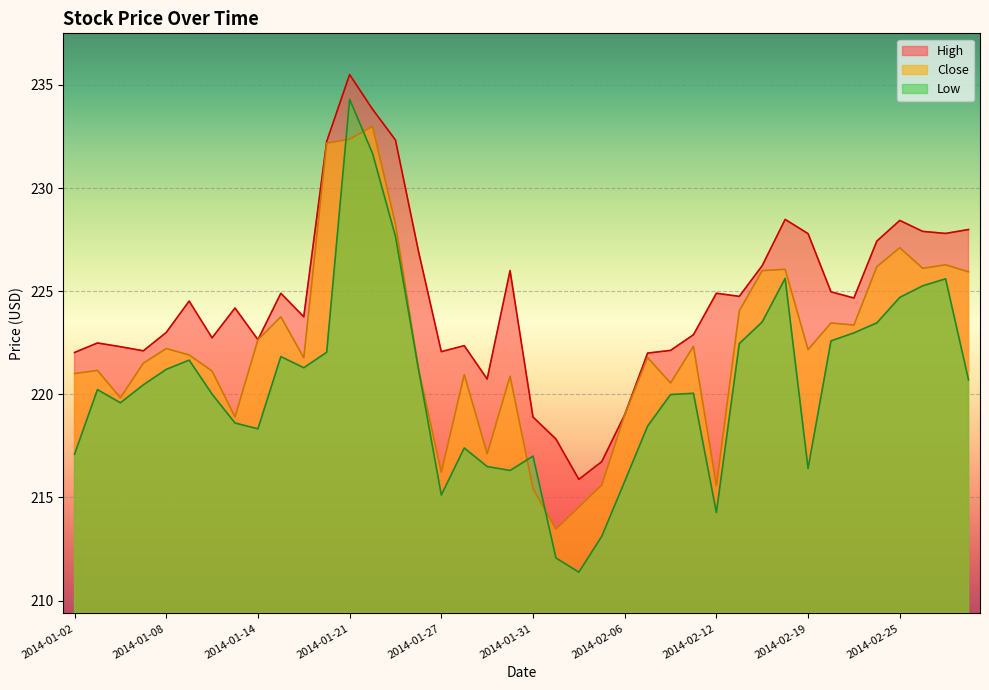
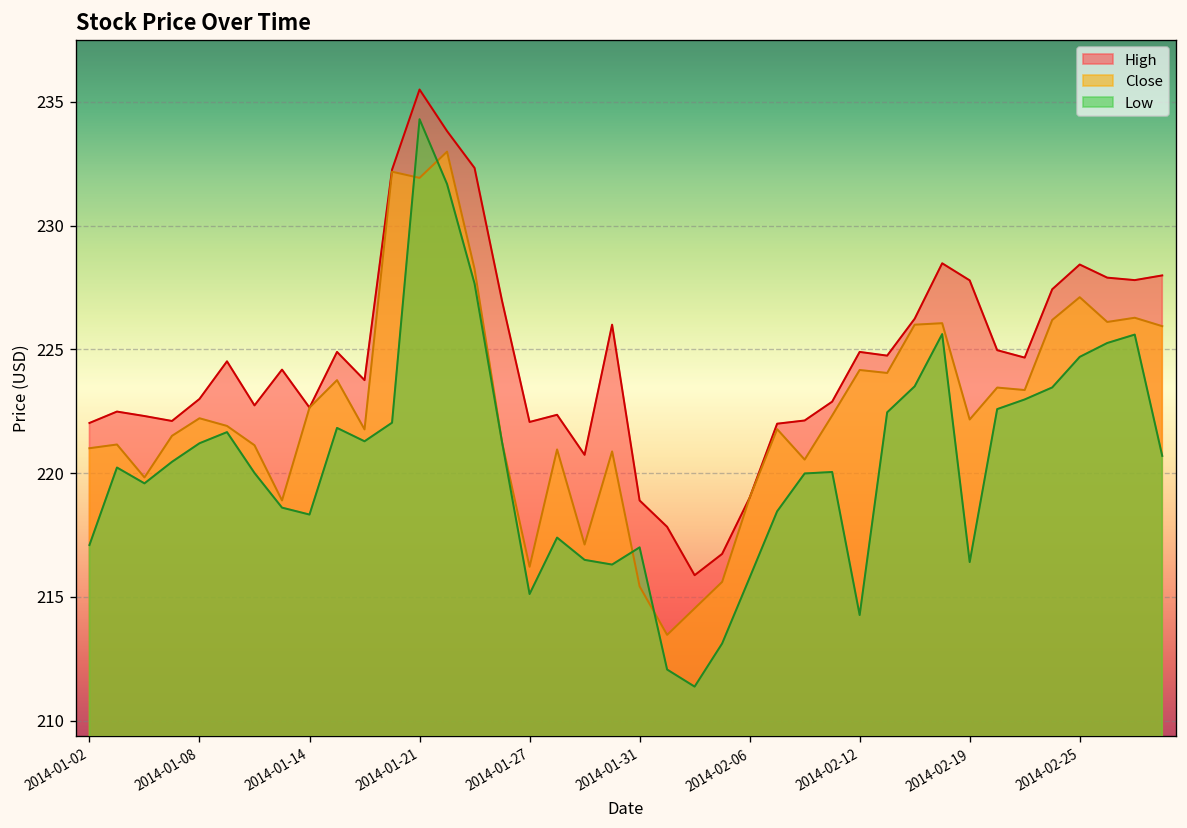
Close, 2014-01-21: 232.4 -> 231.9
Close, 2014-02-12: 215.6 -> 224.2
